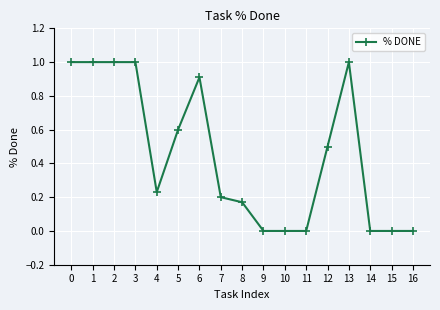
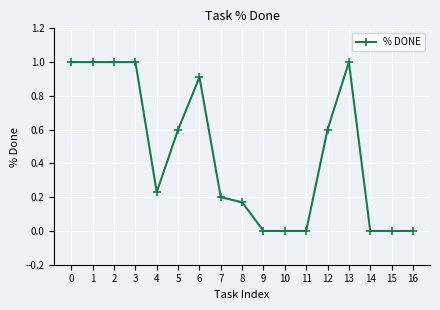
12: 0.5 -> 0.6
